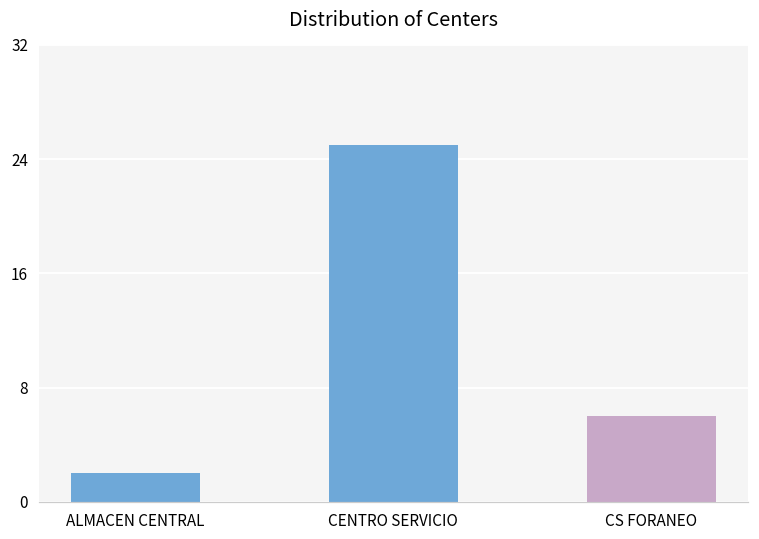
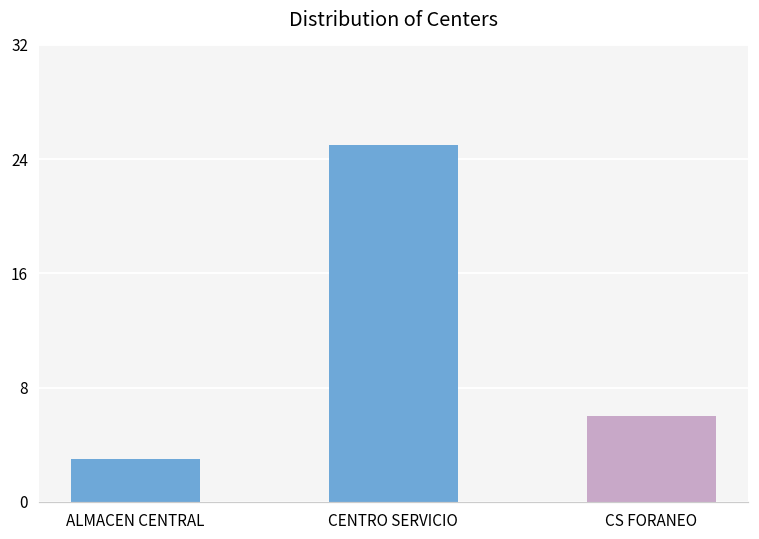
ALMACEN CENTRAL: 2 -> 3
